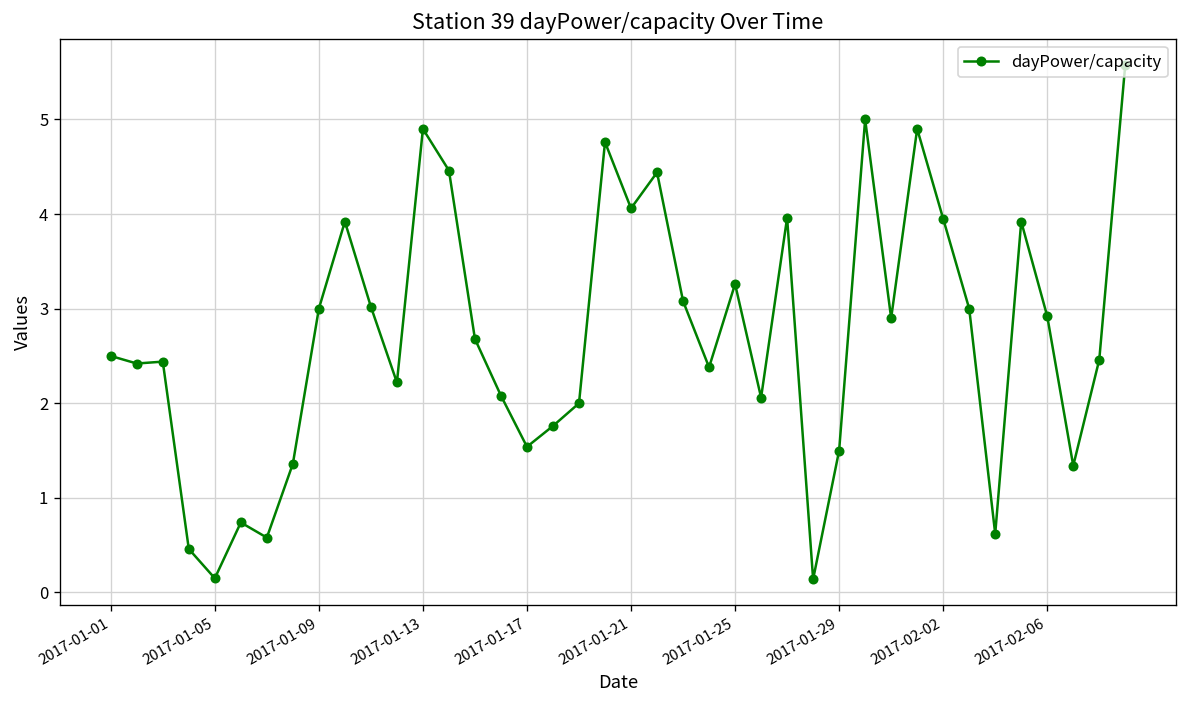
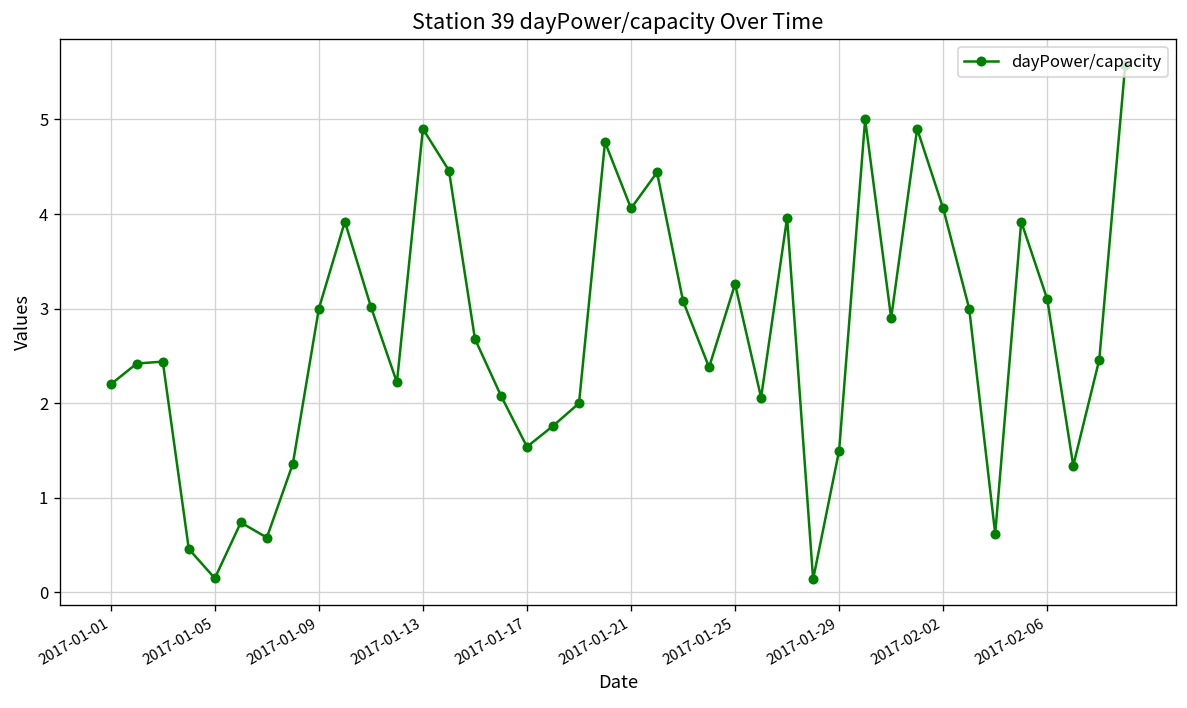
2017-01-01: 2.5 -> 2.2
2017-02-02: 4.0 -> 4.1
2017-02-06: 2.9 -> 3.1
